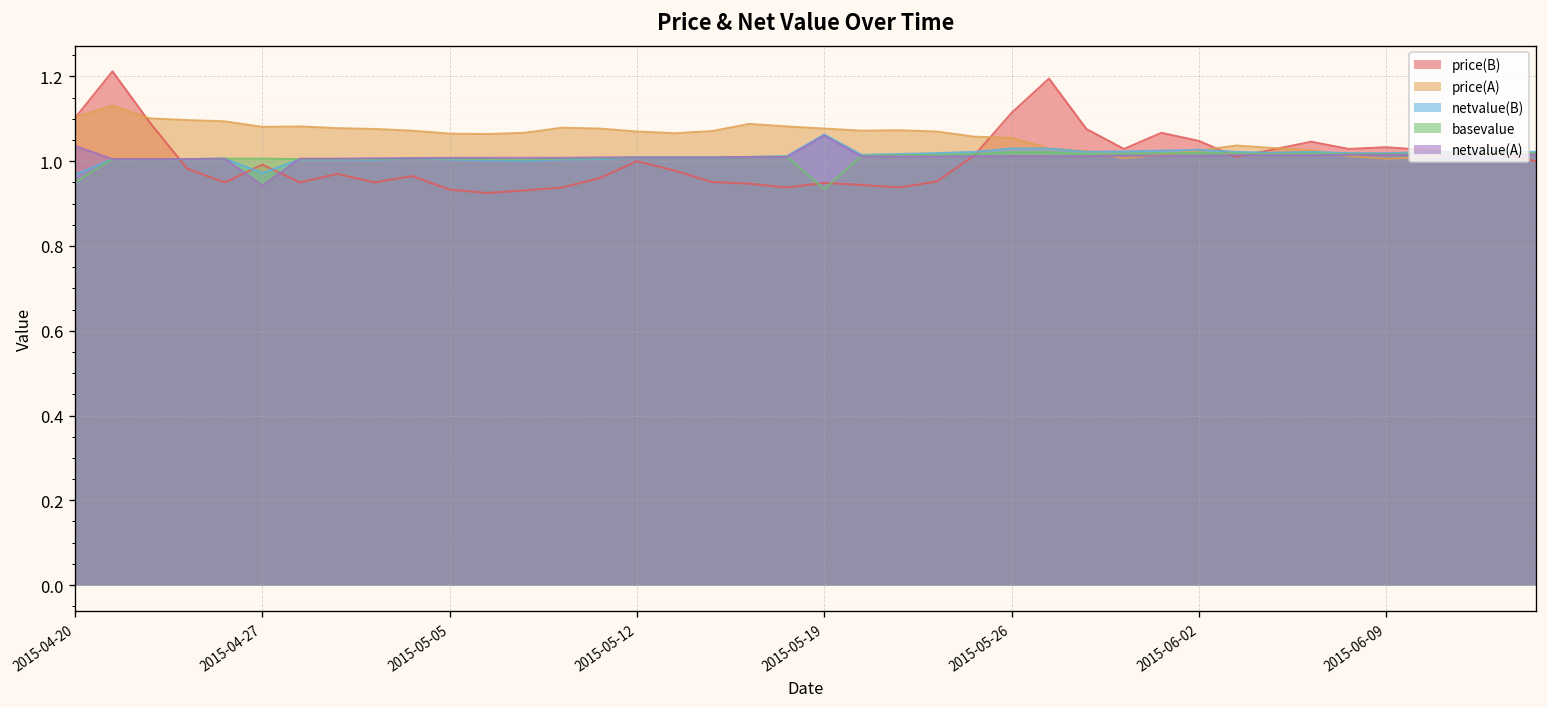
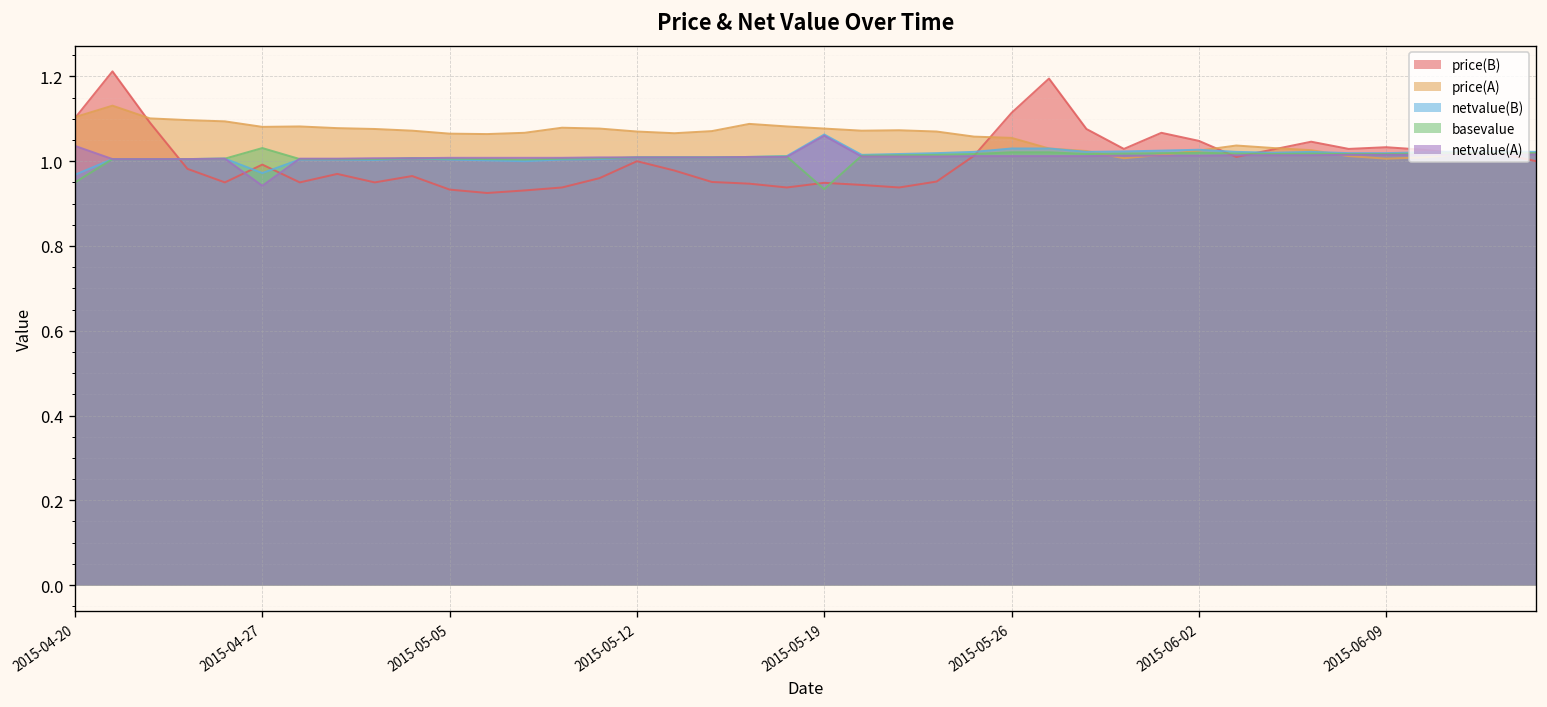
basevalue, 2015-04-27: 1.01 -> 1.03
